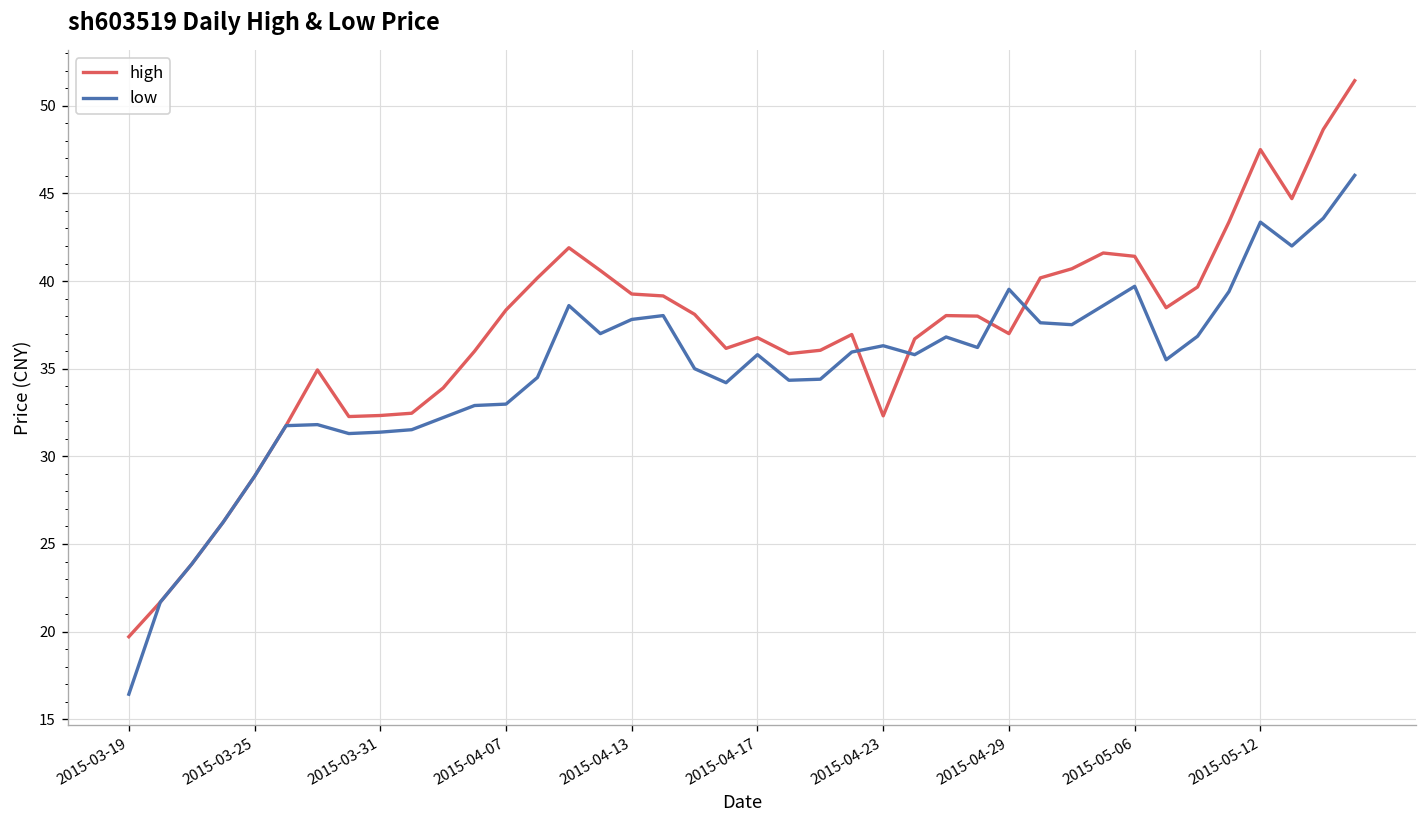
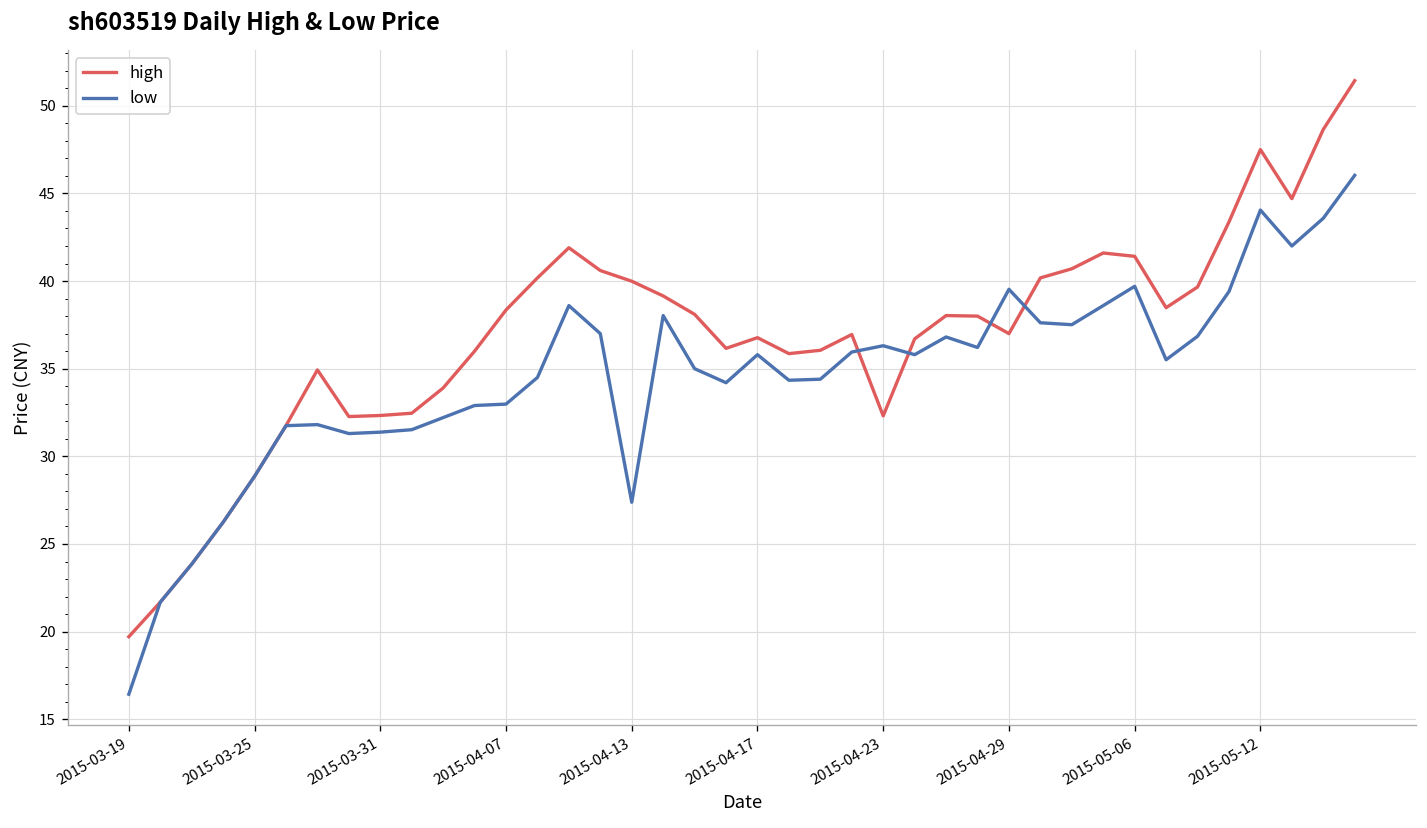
high, 2015-04-13: 39.3 -> 40.0
low, 2015-04-13: 37.8 -> 27.4
low, 2015-05-12: 43.4 -> 44.1
